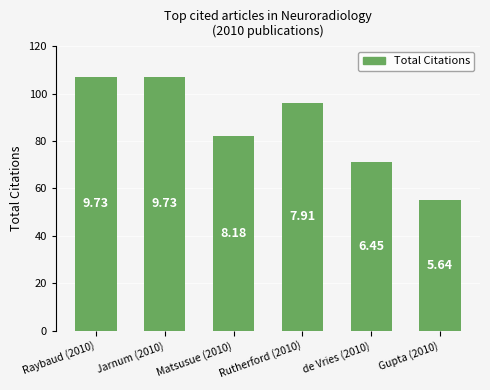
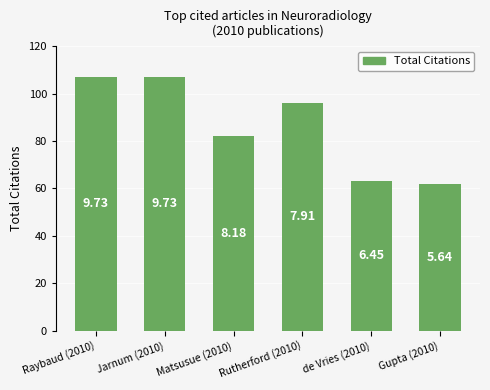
de Vries (2010): 71 -> 63
Gupta (2010): 55 -> 62
